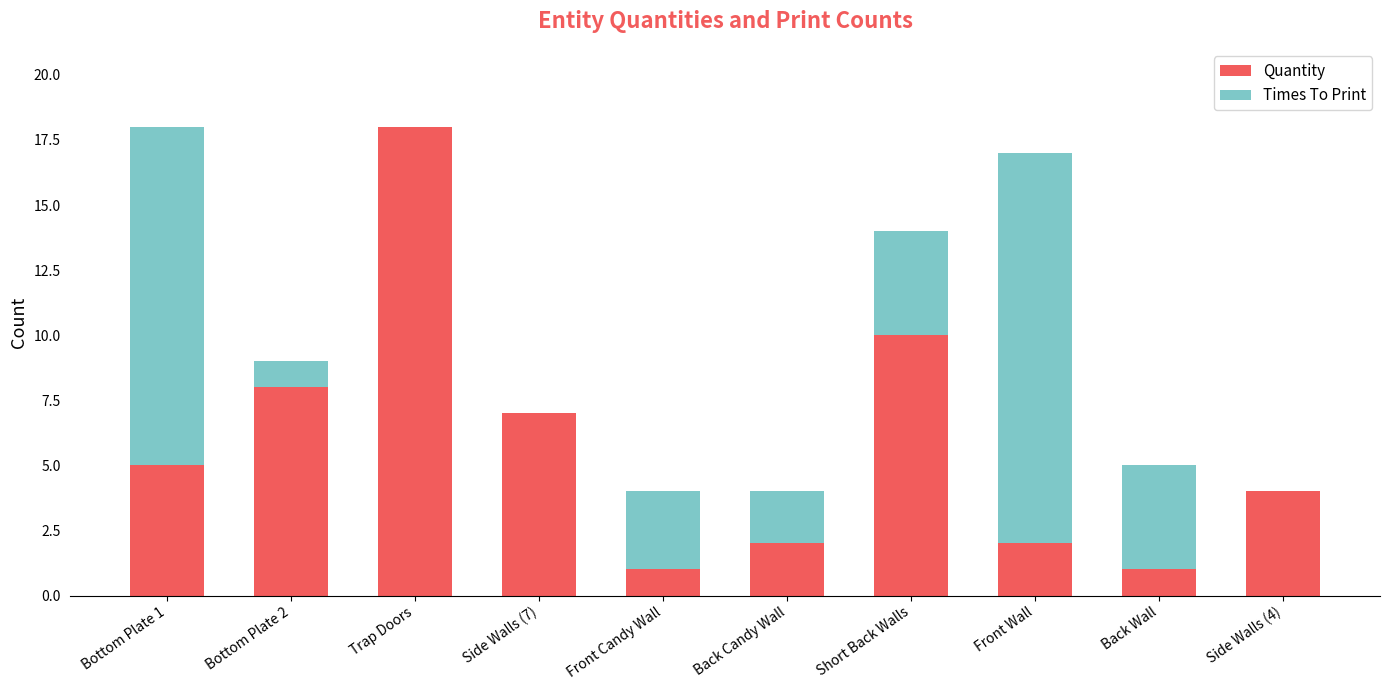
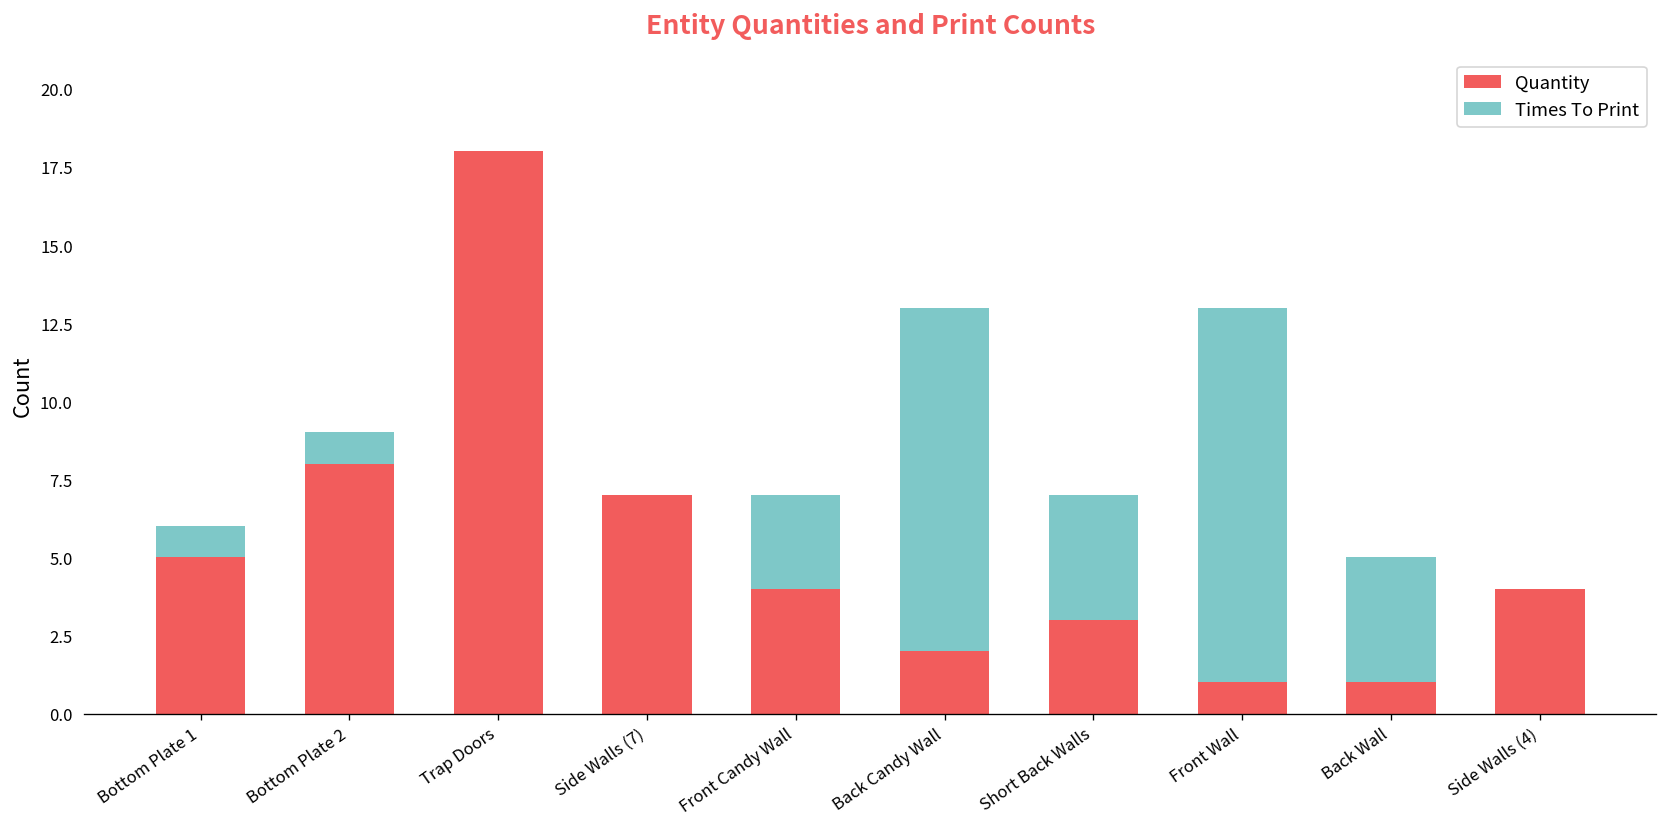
Times To Print, Bottom Plate 1: 13 -> 1
Quantity, Front Candy Wall: 1 -> 4
Times To Print, Back Candy Wall: 2 -> 11
Quantity, Short Back Walls: 10 -> 3
Quantity, Front Wall: 2 -> 1
Times To Print, Front Wall: 15 -> 12
